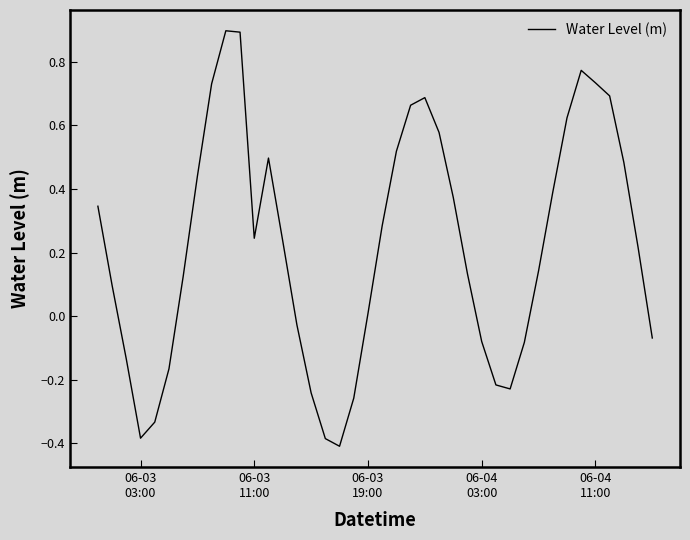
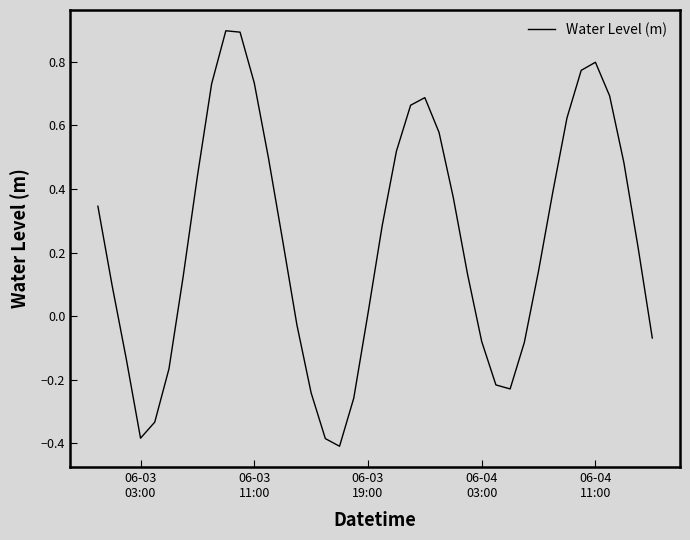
06-03 11:00: 0.25 -> 0.73
06-04 11:00: 0.73 -> 0.80
